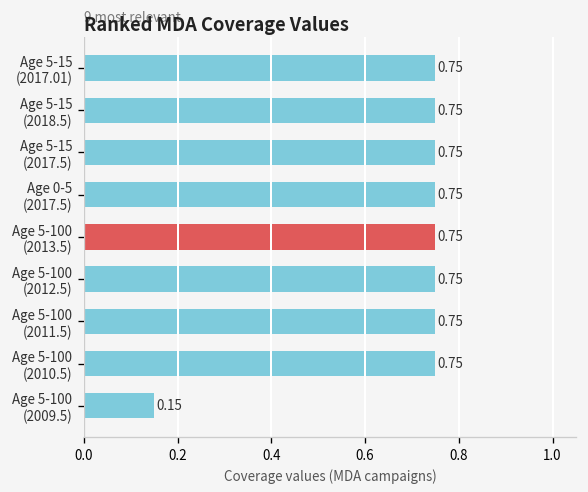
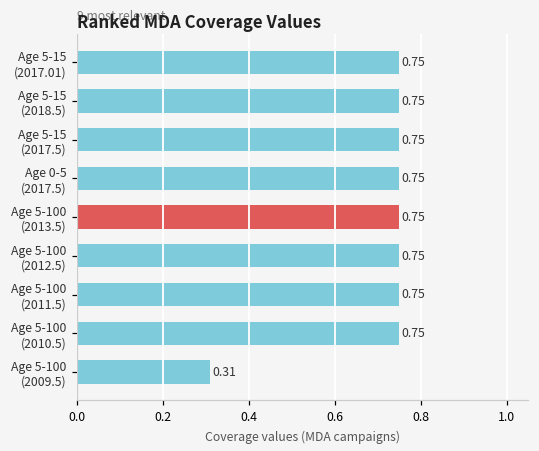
Age 5-100 (2009.5): 0.15 -> 0.31
